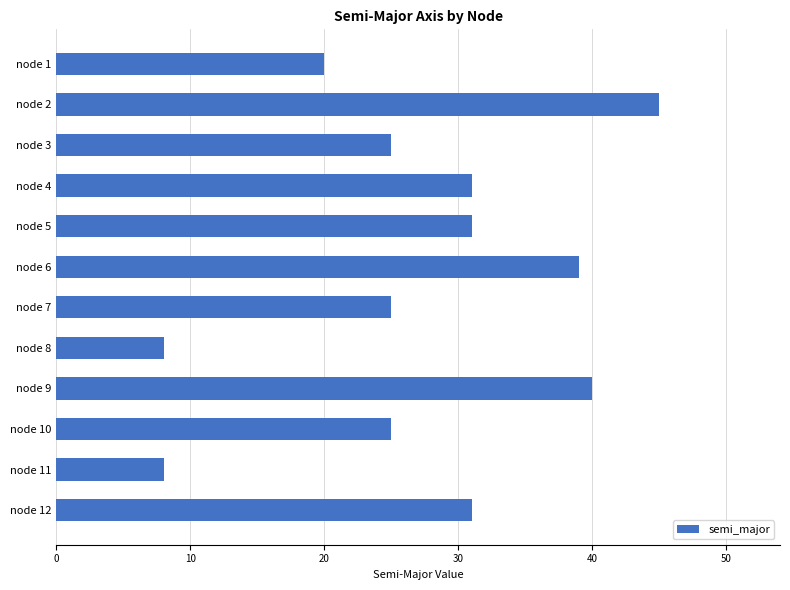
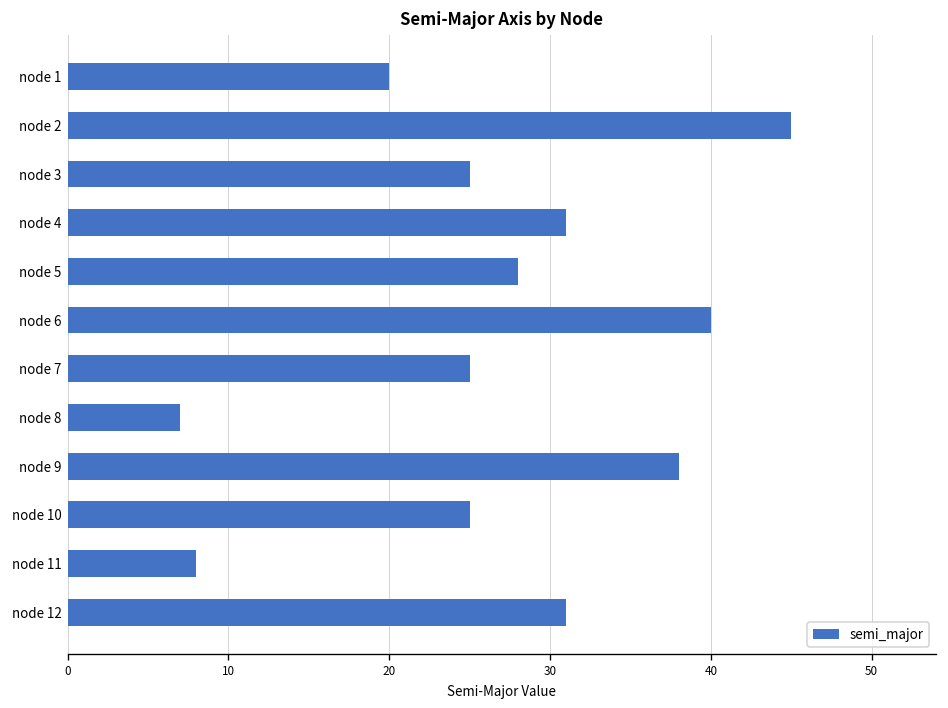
node 5: 31 -> 28
node 6: 39 -> 40
node 8: 8 -> 7
node 9: 40 -> 38
